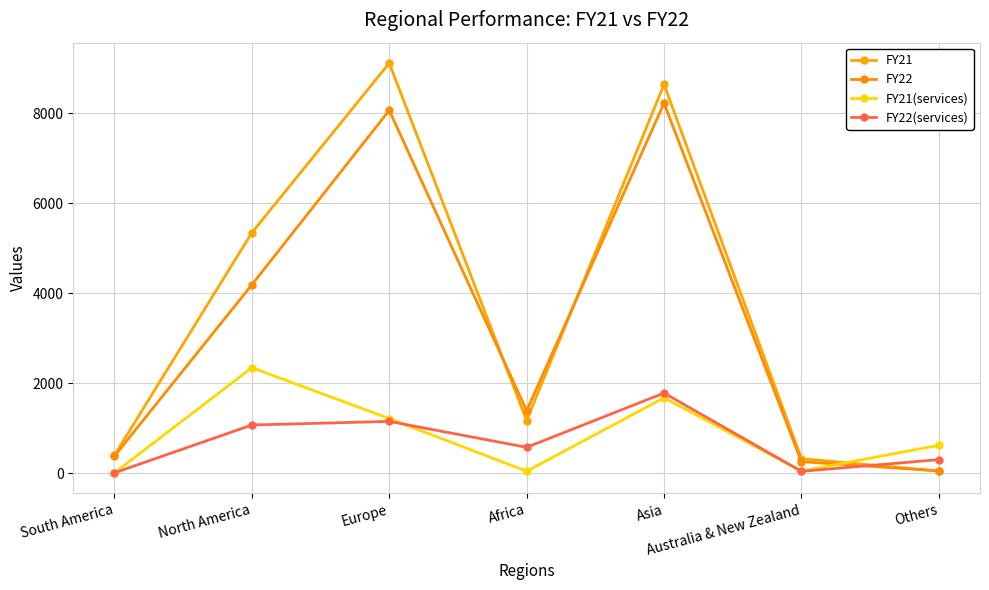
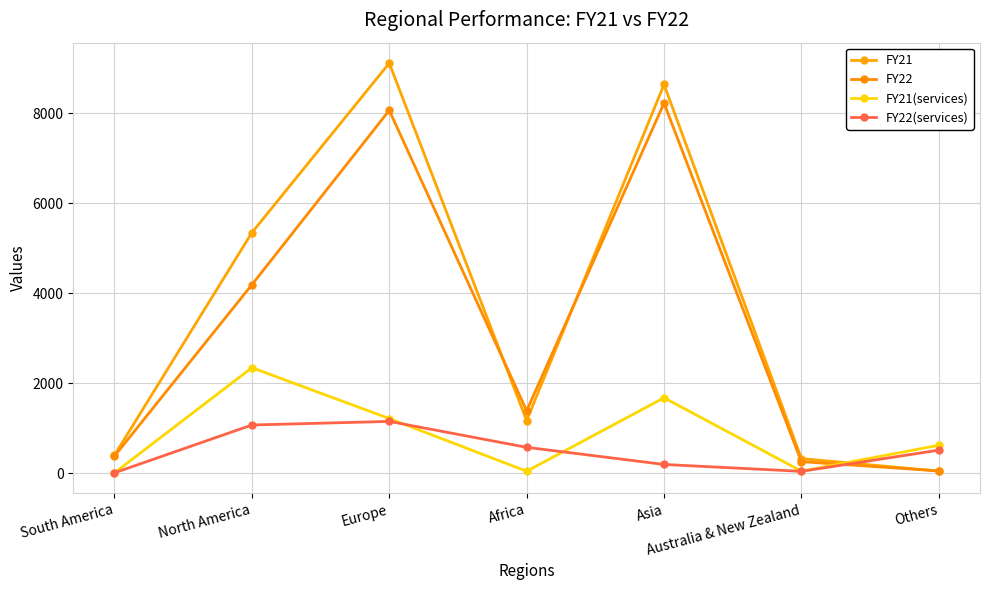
FY22(services), Asia: 1800 -> 200
FY22(services), Others: 300 -> 500
